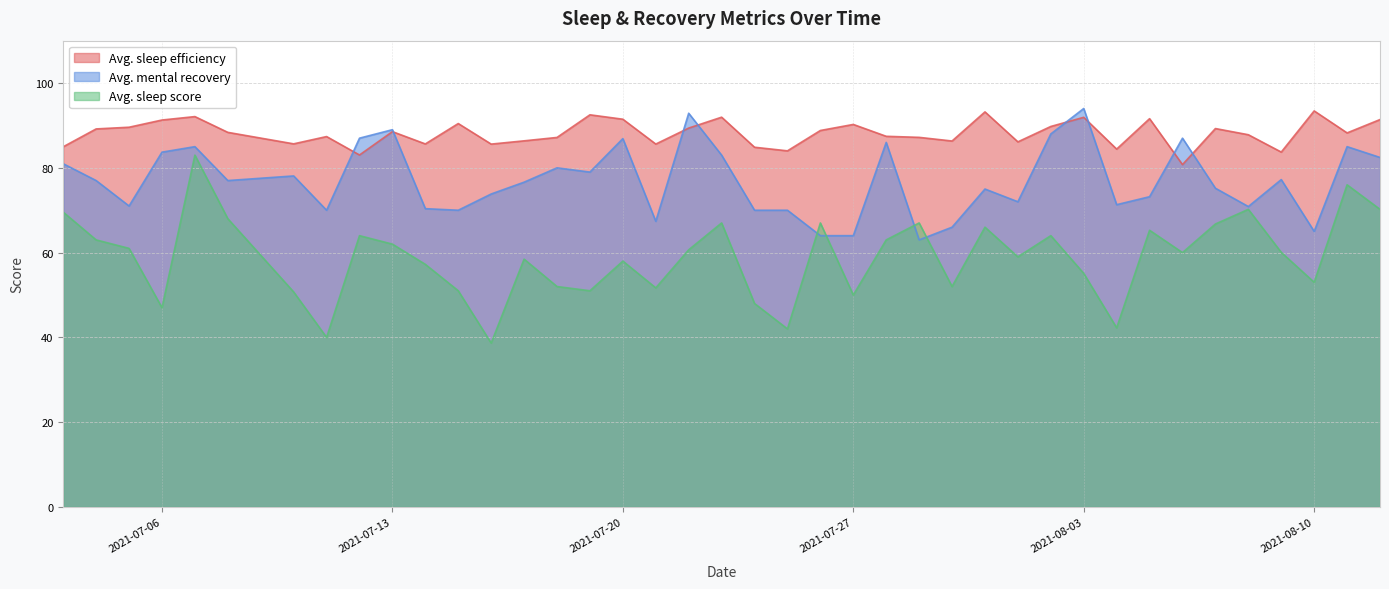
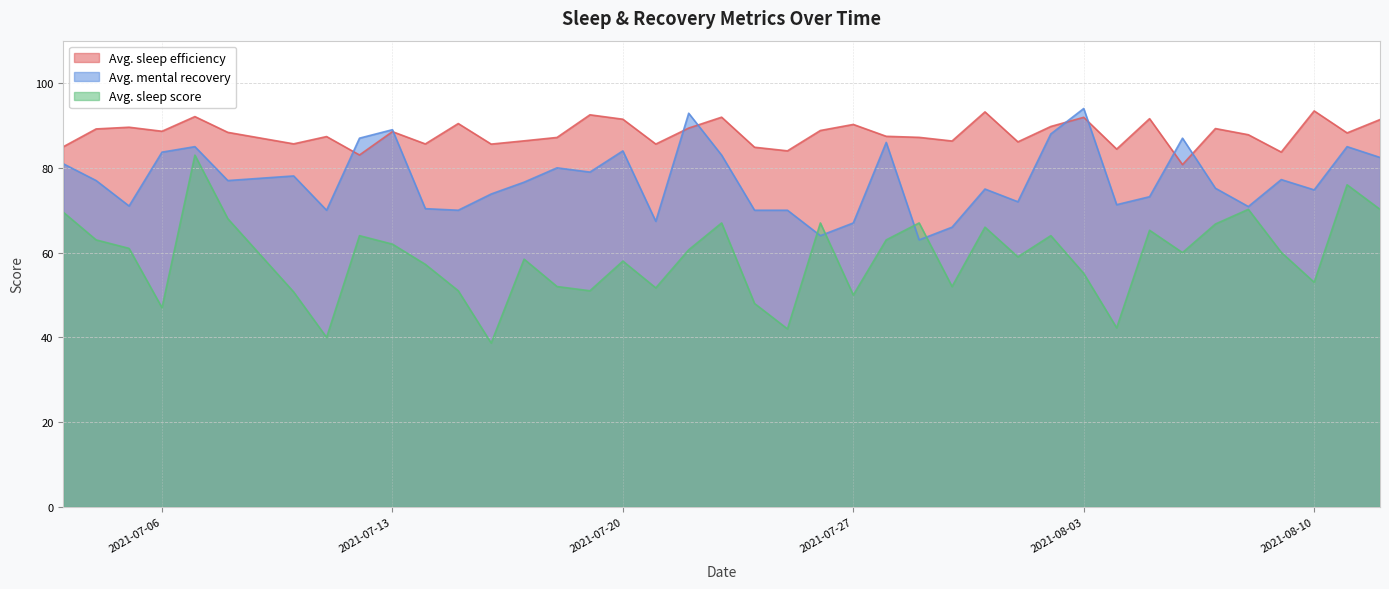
Avg. sleep efficiency, 2021-07-06: 91 -> 89
Avg. mental recovery, 2021-07-20: 87 -> 84
Avg. mental recovery, 2021-07-27: 64 -> 67
Avg. mental recovery, 2021-08-10: 65 -> 75
